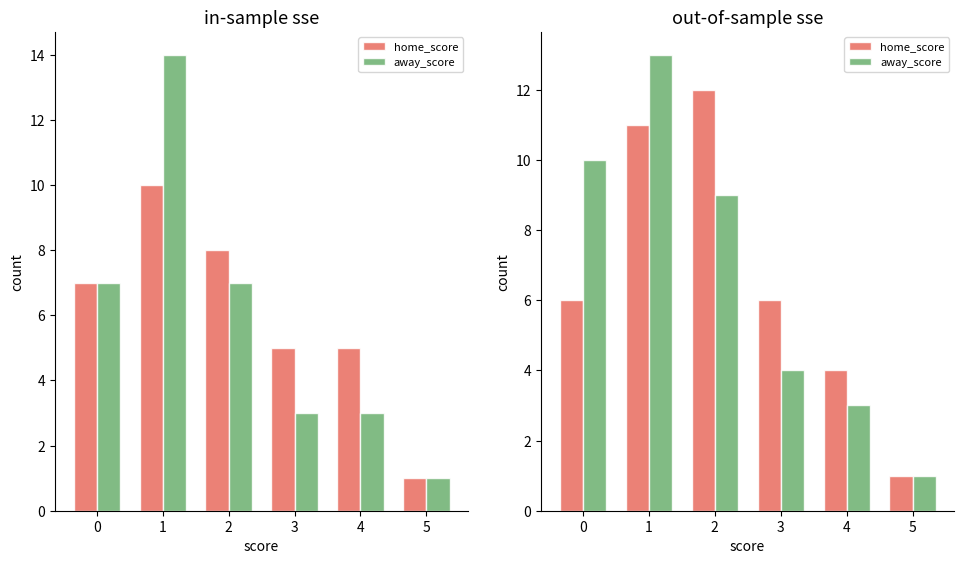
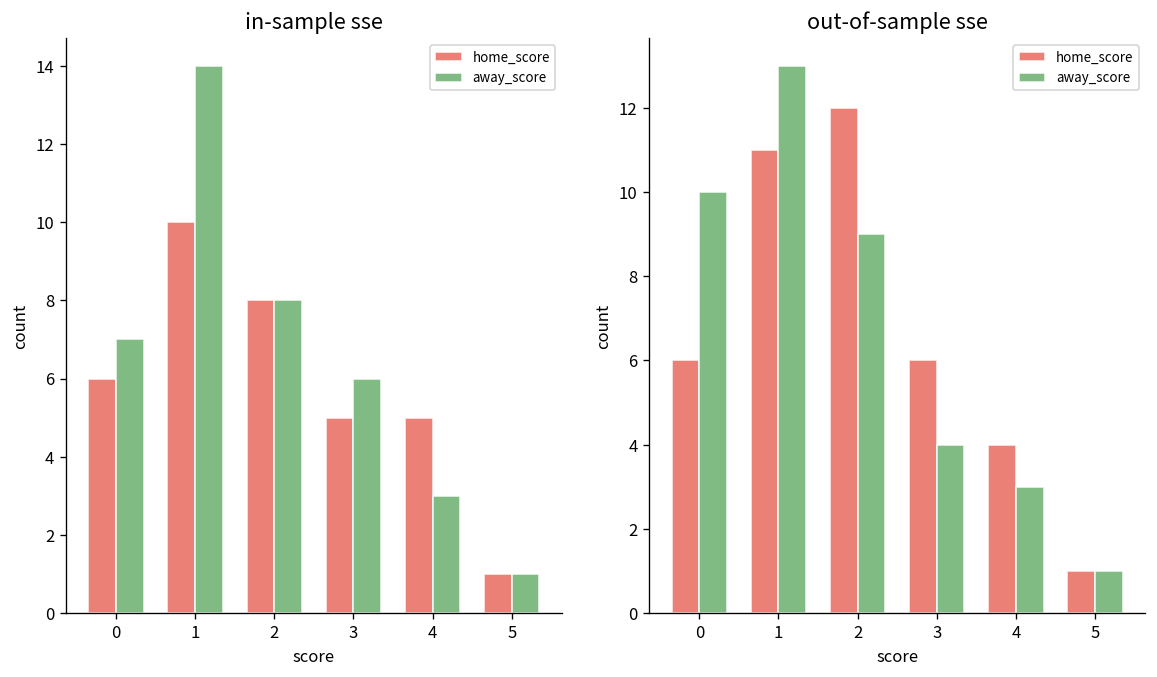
in-sample sse, home_score, 0: 7 -> 6
in-sample sse, away_score, 2: 7 -> 8
in-sample sse, away_score, 3: 3 -> 6
